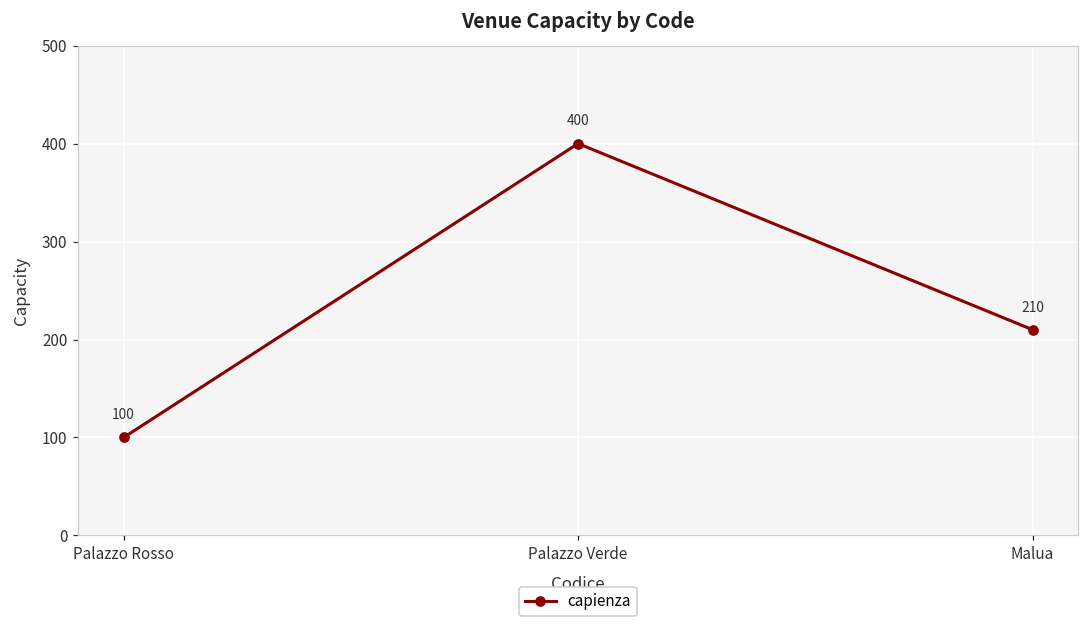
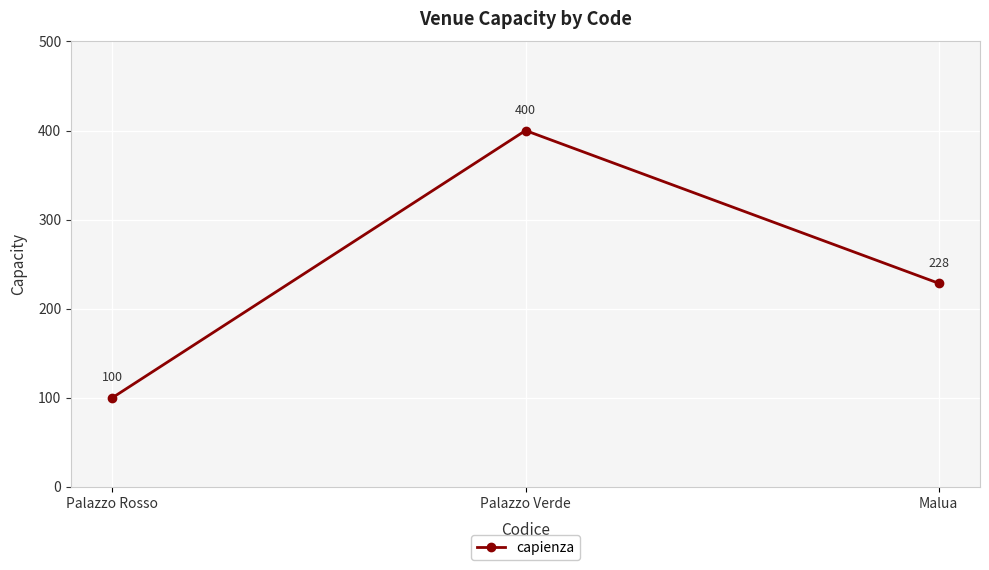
Malua: 210 -> 228
